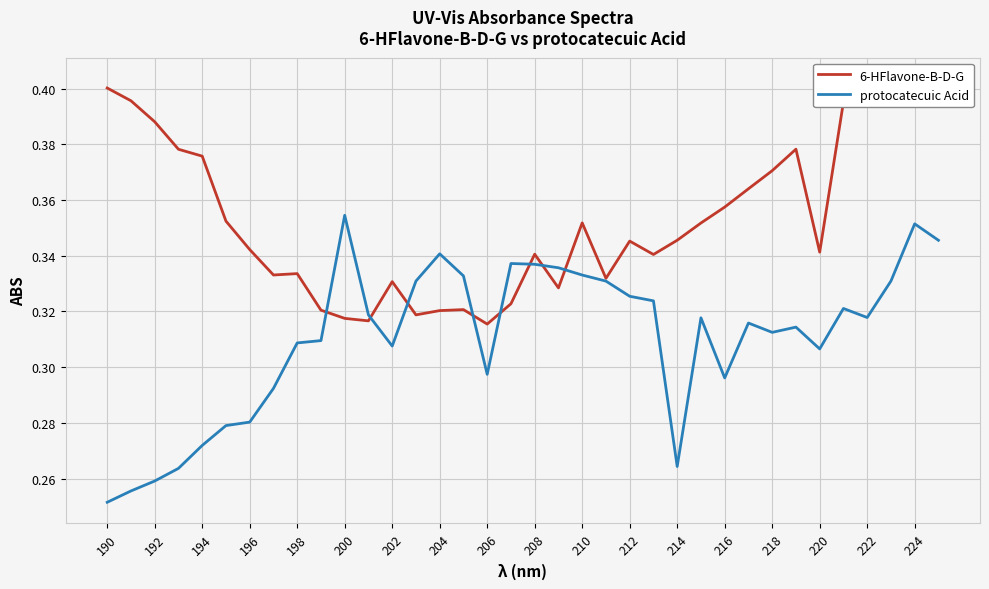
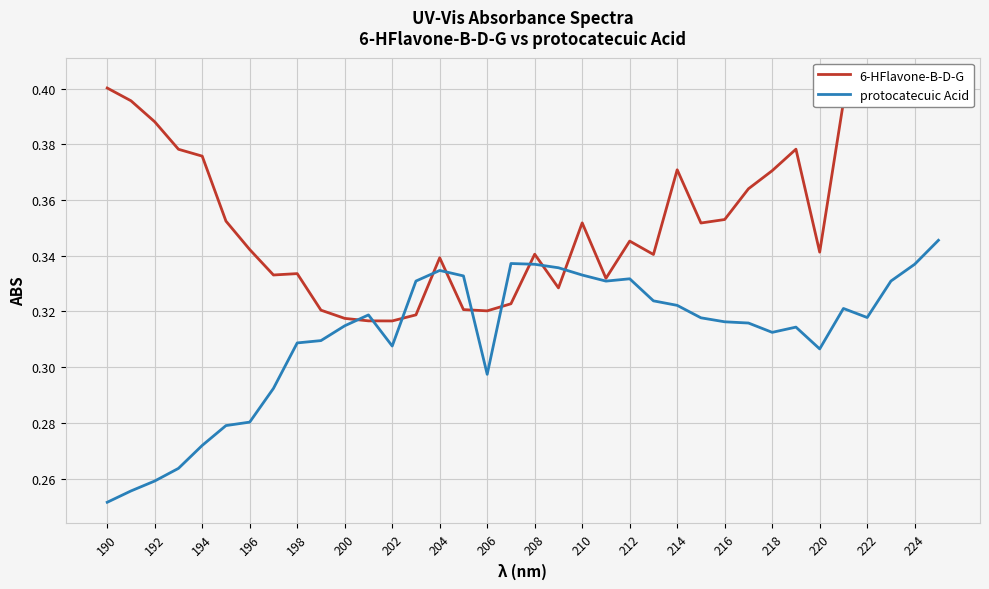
protocatecuic Acid, 200: 0.355 -> 0.315
6-HFlavone-B-D-G, 202: 0.331 -> 0.317
6-HFlavone-B-D-G, 204: 0.320 -> 0.339
protocatecuic Acid, 204: 0.341 -> 0.335
6-HFlavone-B-D-G, 206: 0.315 -> 0.320
protocatecuic Acid, 212: 0.325 -> 0.332
6-HFlavone-B-D-G, 214: 0.346 -> 0.371
protocatecuic Acid, 214: 0.264 -> 0.322
6-HFlavone-B-D-G, 216: 0.357 -> 0.353
protocatecuic Acid, 216: 0.296 -> 0.316
protocatecuic Acid, 224: 0.351 -> 0.337
